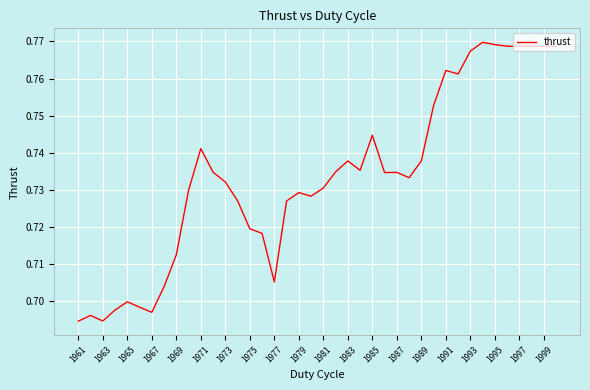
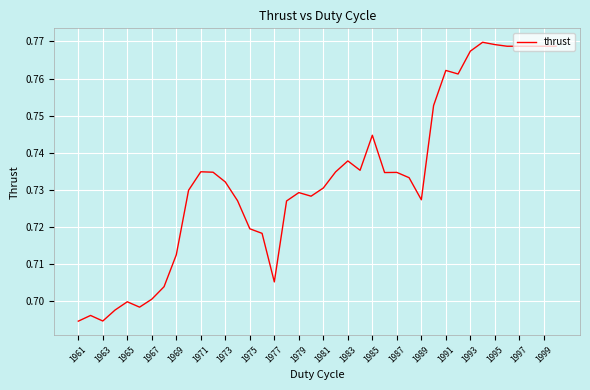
1967: 0.697 -> 0.700
1971: 0.741 -> 0.735
1989: 0.738 -> 0.727
